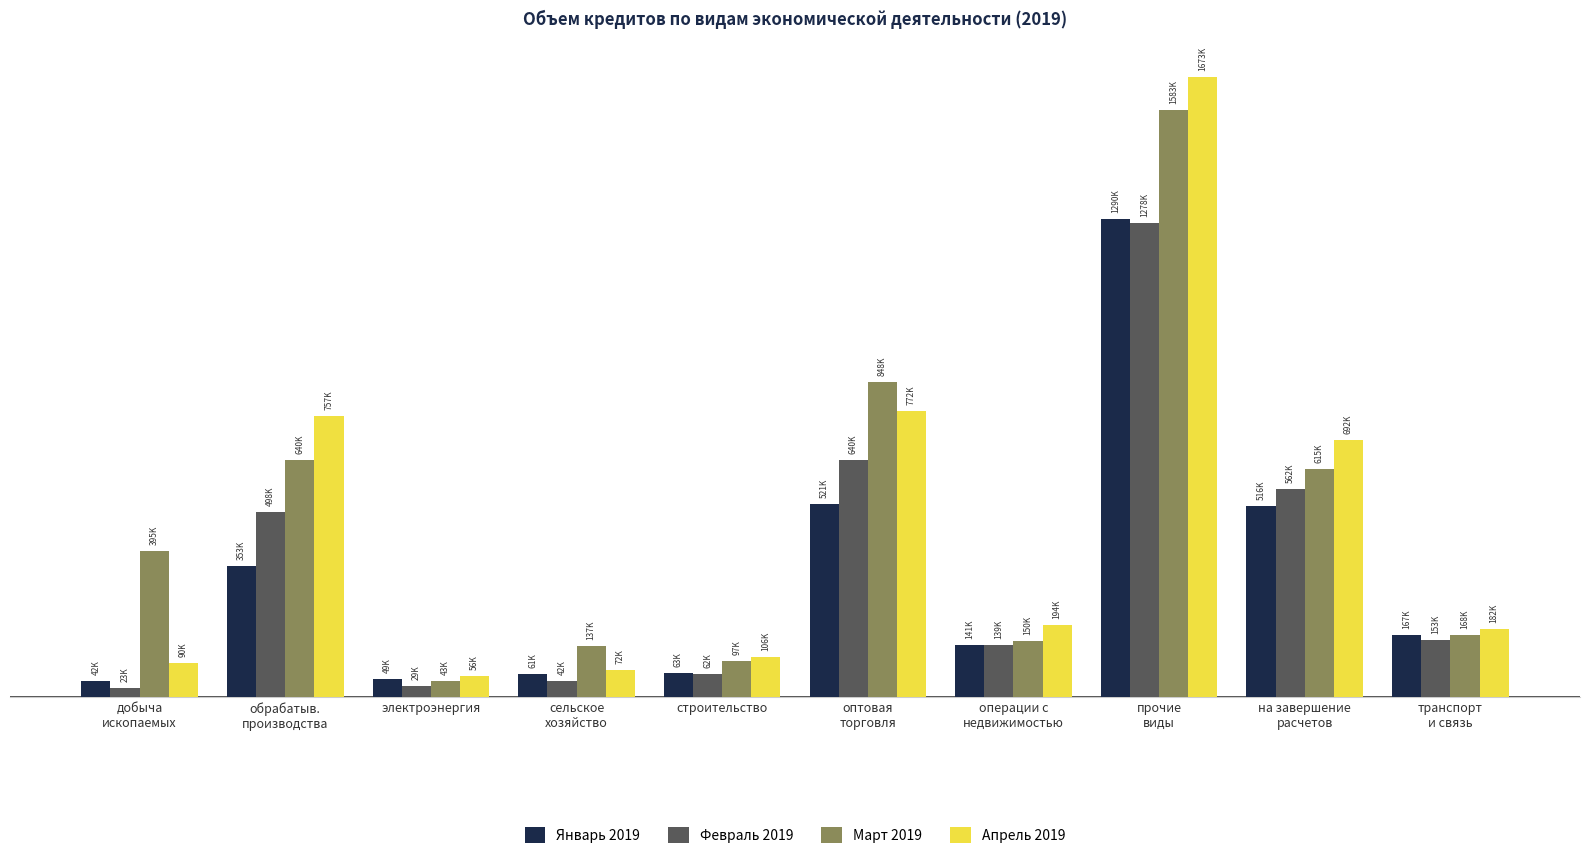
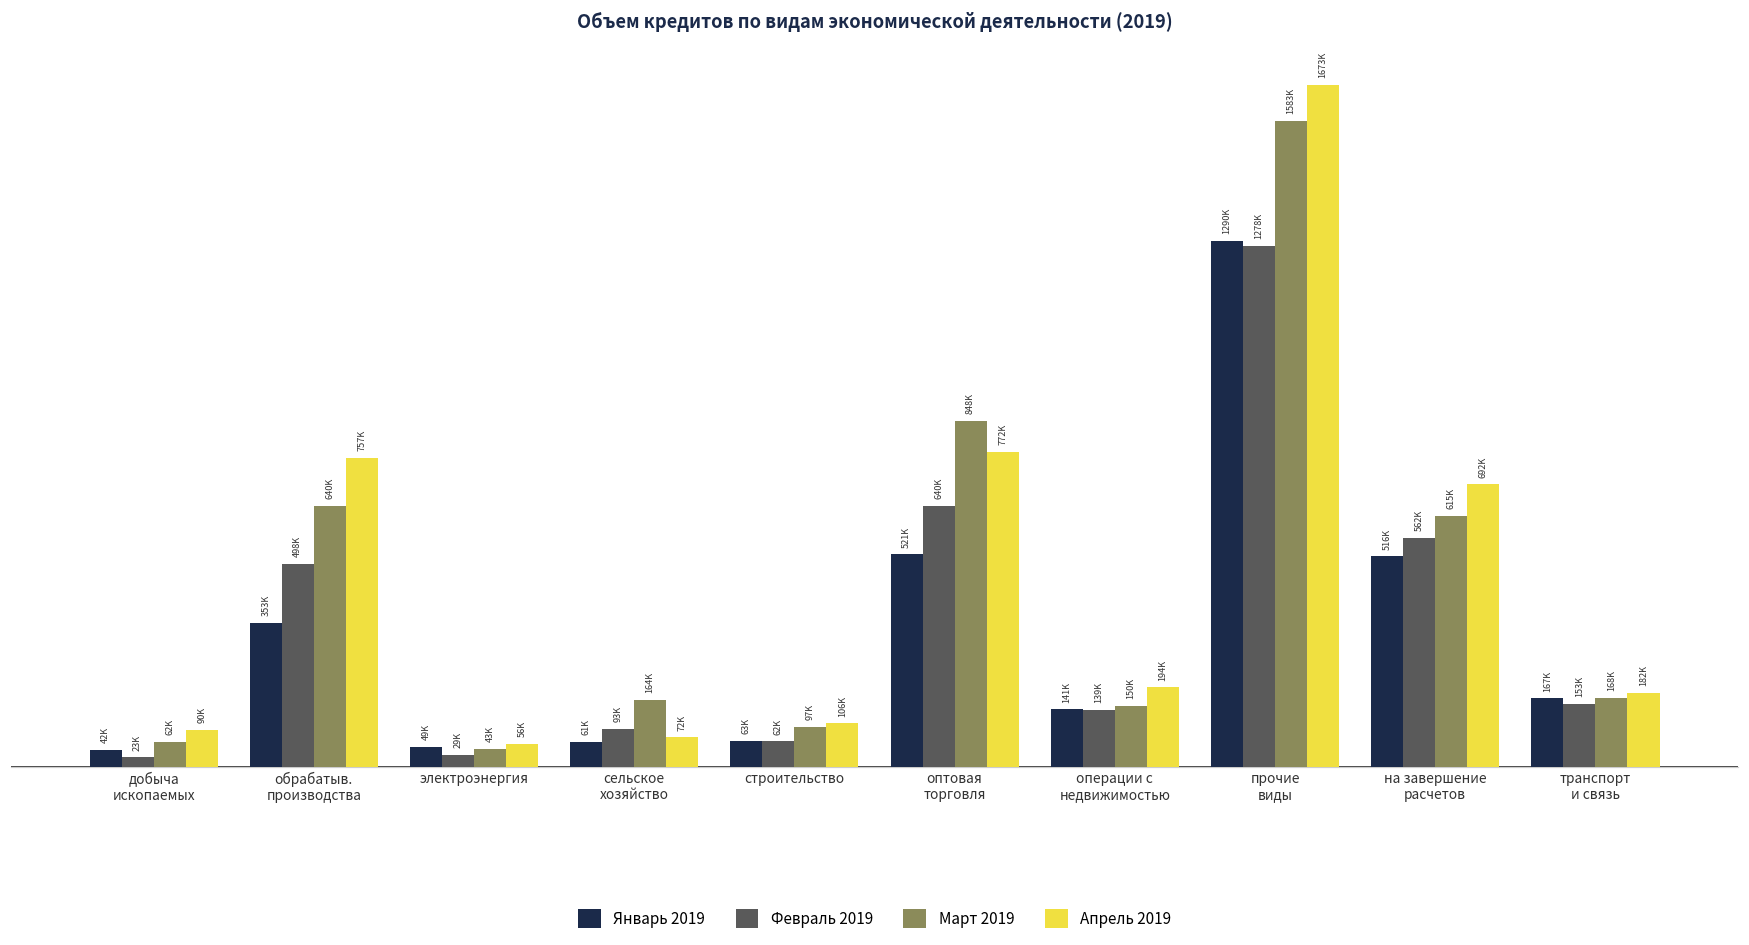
Март 2019, добыча ископаемых: 395K -> 62K
Февраль 2019, сельское хозяйство: 42K -> 93K
Март 2019, сельское хозяйство: 137K -> 164K
